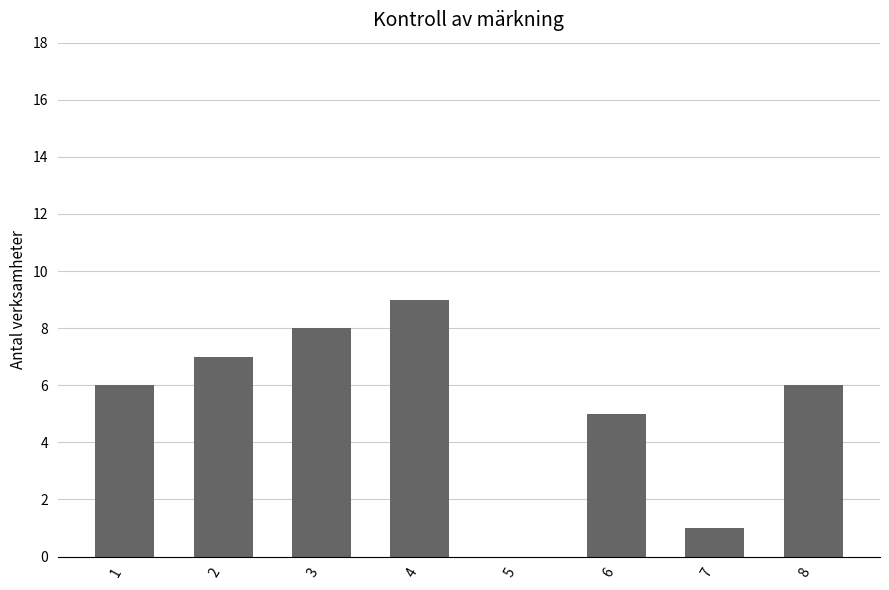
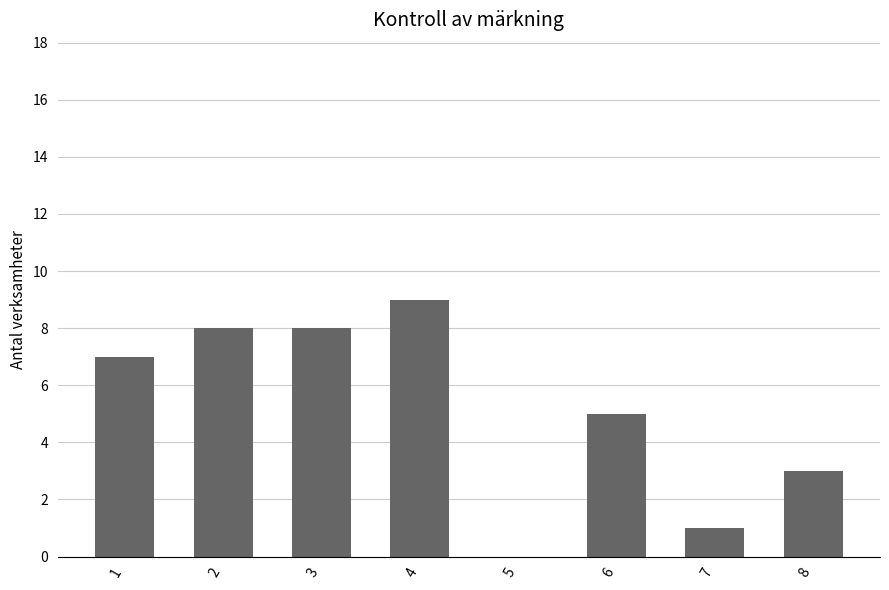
1: 6 -> 7
2: 7 -> 8
8: 6 -> 3
